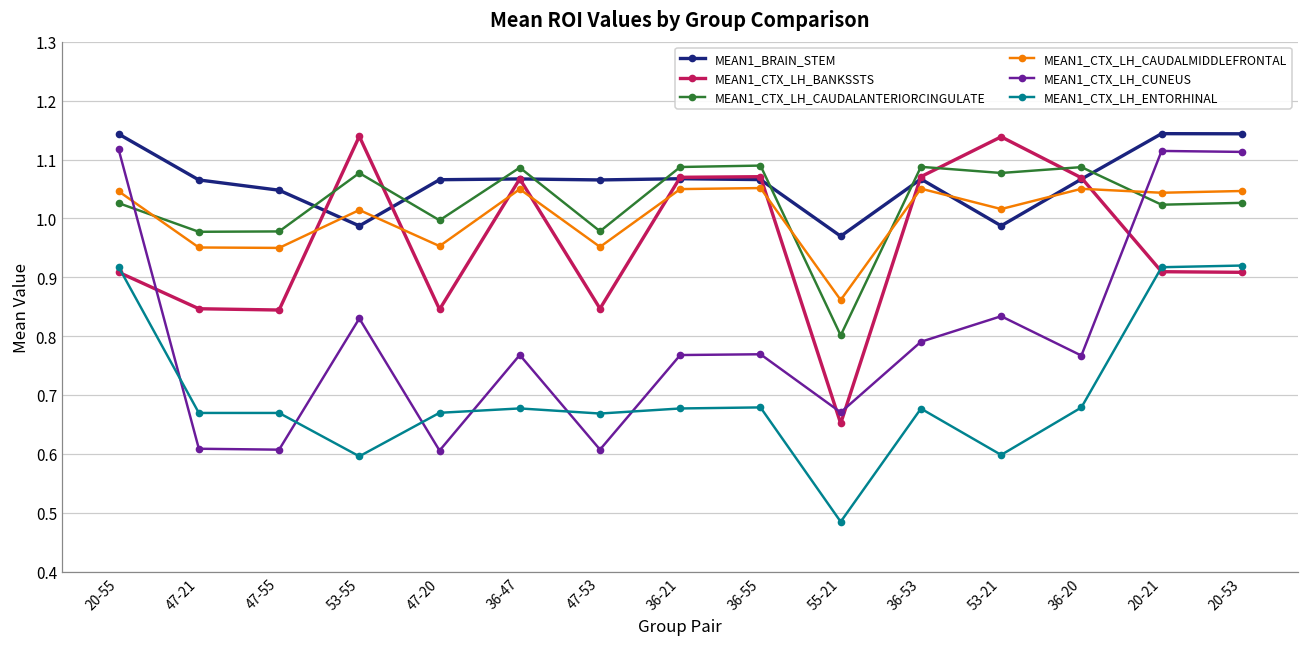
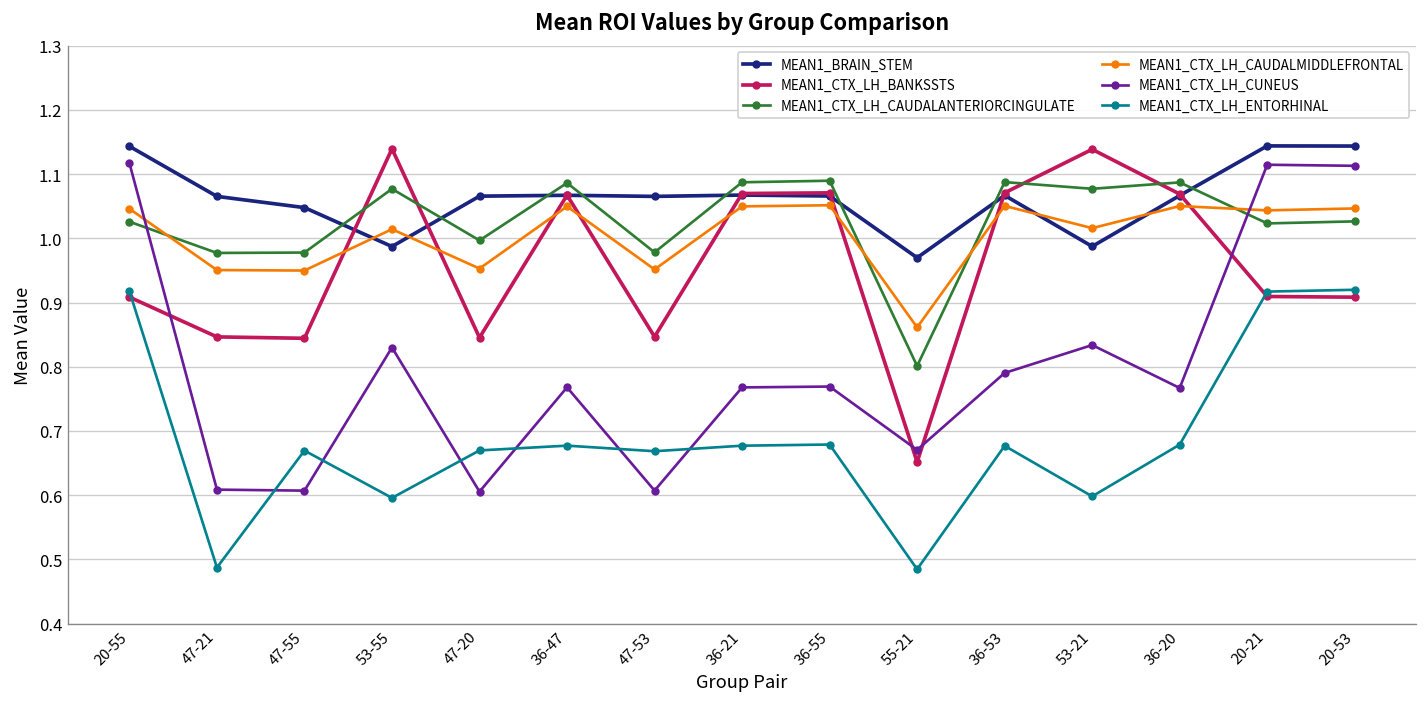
MEAN1_CTX_LH_ENTORHINAL, 47-21: 0.67 -> 0.49
